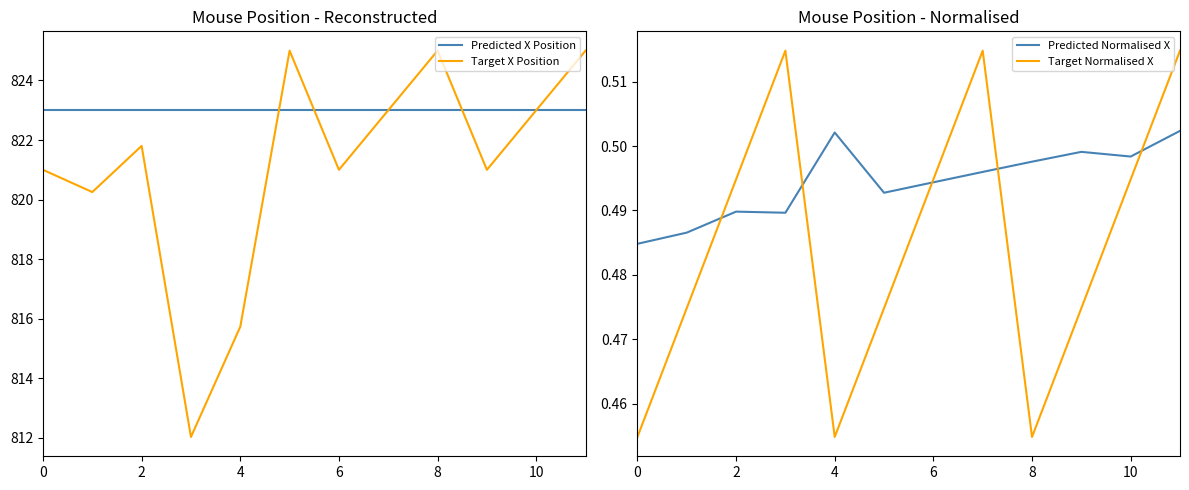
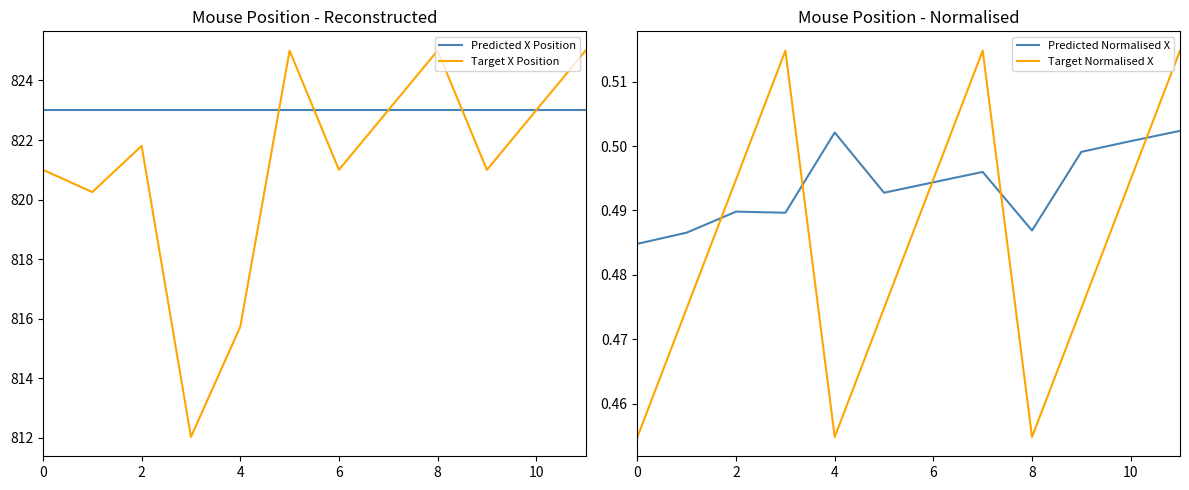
Mouse Position - Normalised, Predicted Normalised X, 8: 0.498 -> 0.487
Mouse Position - Normalised, Predicted Normalised X, 10: 0.498 -> 0.501
